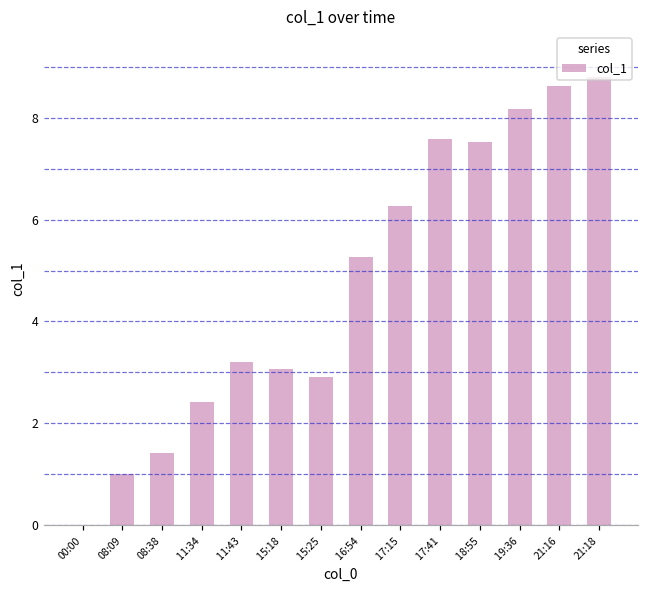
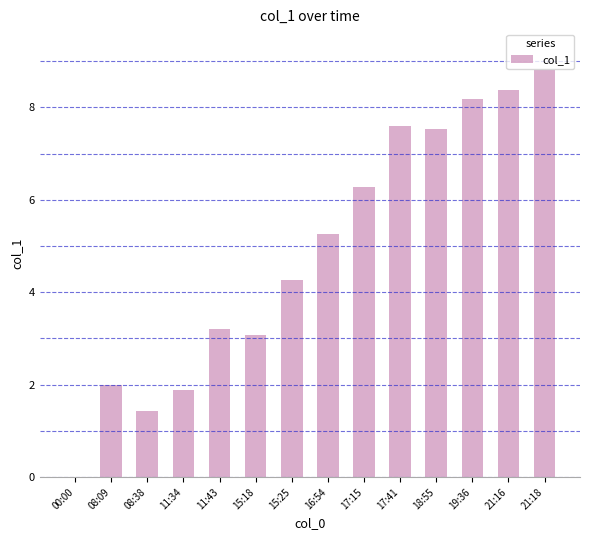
08:09: 1 -> 2
11:34: 2.4 -> 1.9
15:25: 2.9 -> 4.3
21:16: 8.6 -> 8.4
